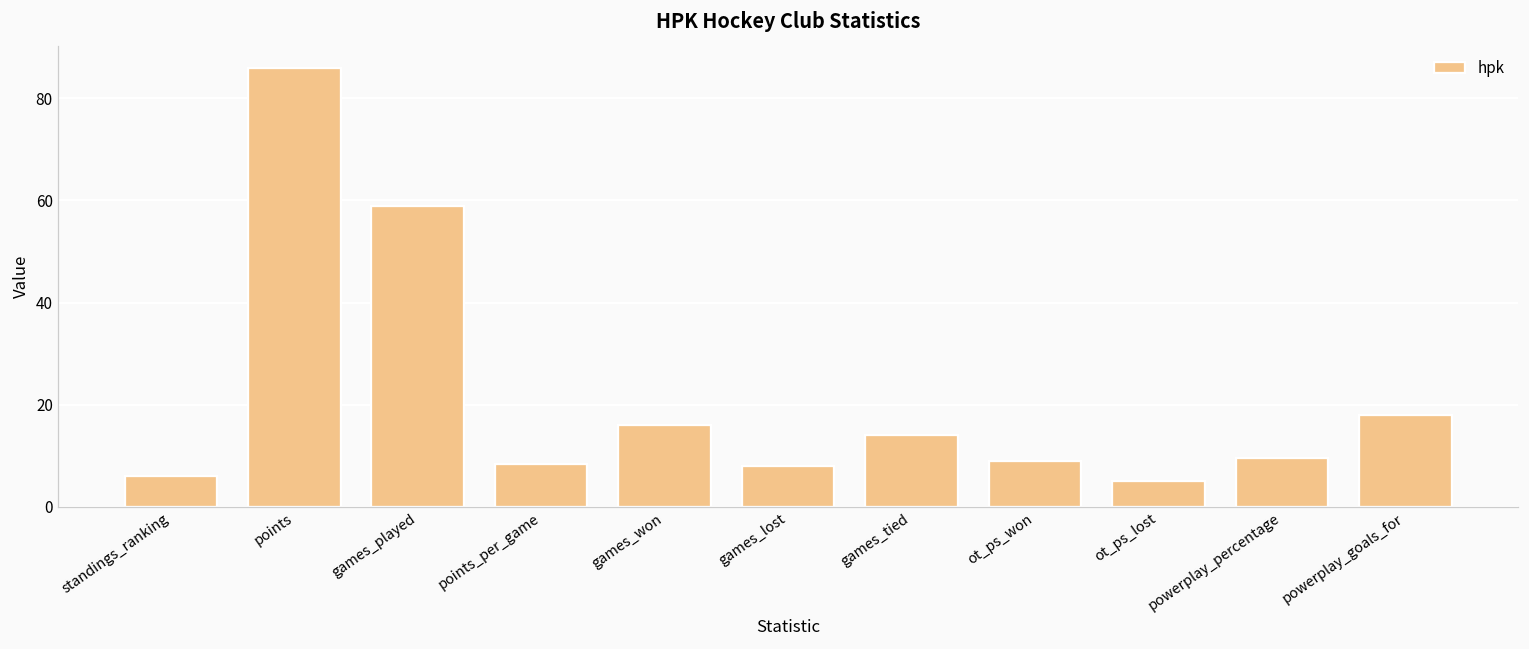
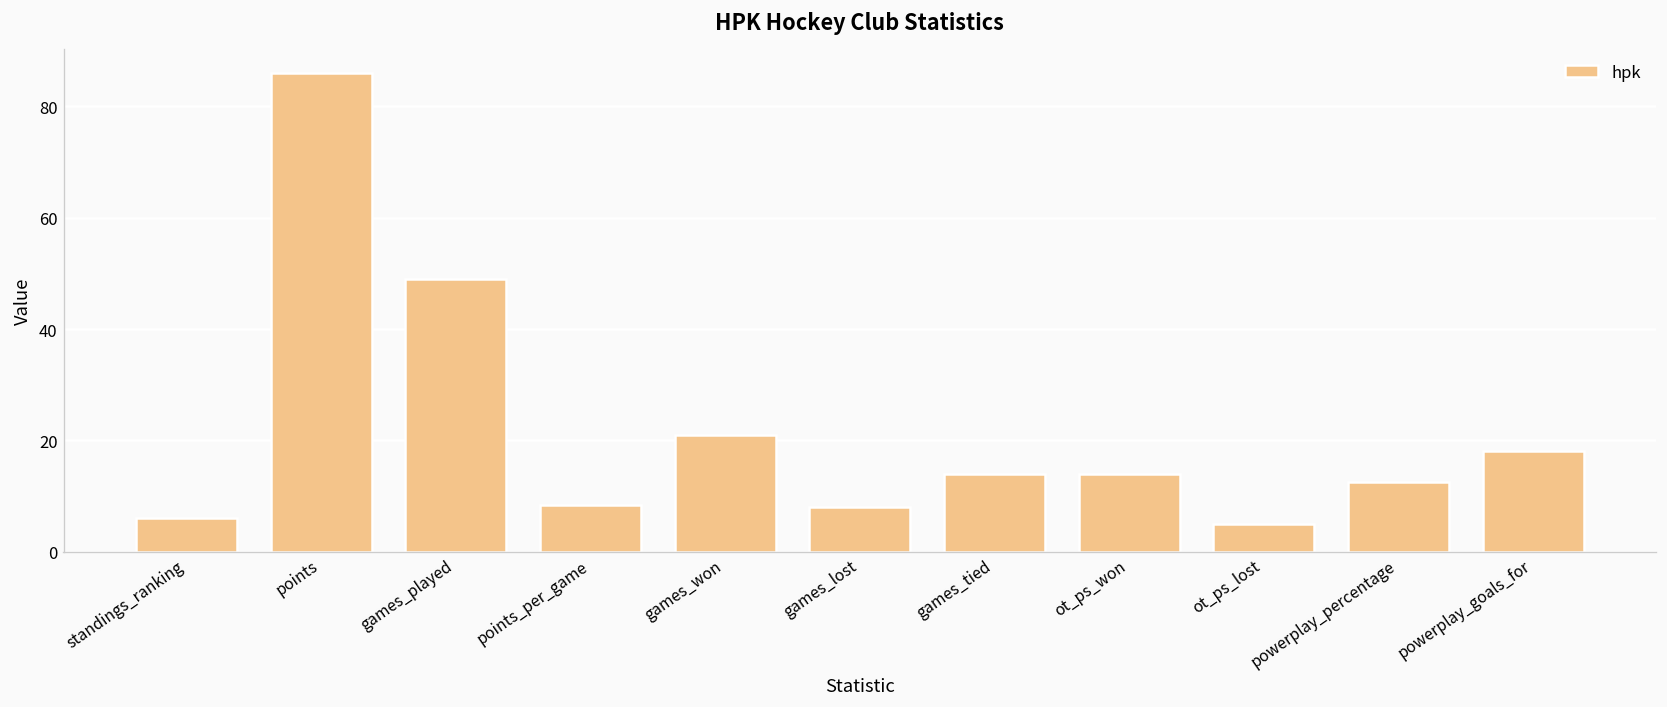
games_played: 59 -> 49
games_won: 16 -> 21
ot_ps_won: 9 -> 14
powerplay_percentage: 10 -> 13
